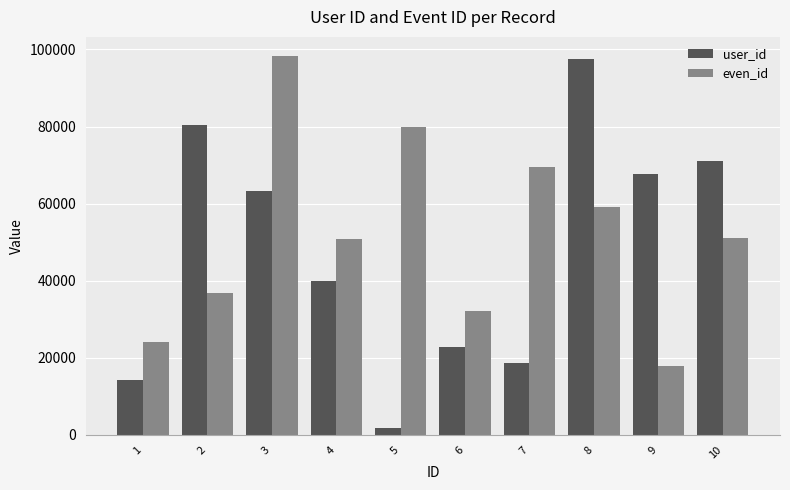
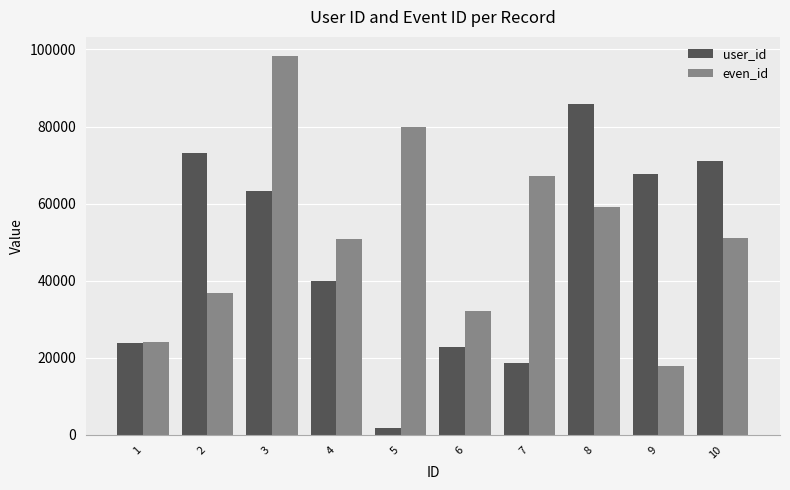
user_id, 1: 14000 -> 24000
user_id, 2: 80000 -> 73000
even_id, 7: 70000 -> 67000
user_id, 8: 98000 -> 86000
